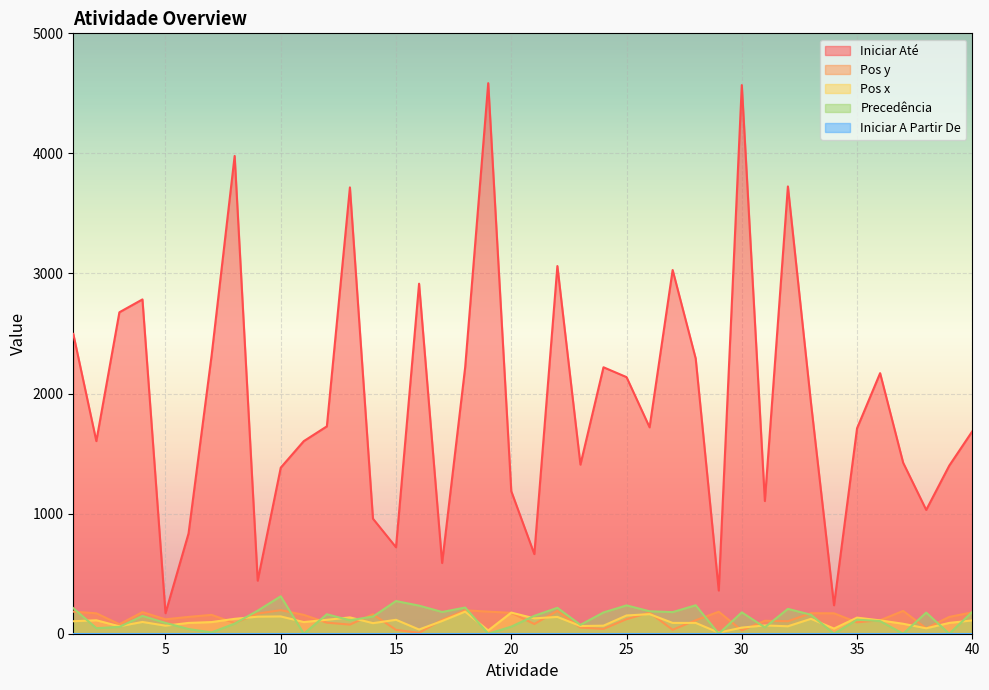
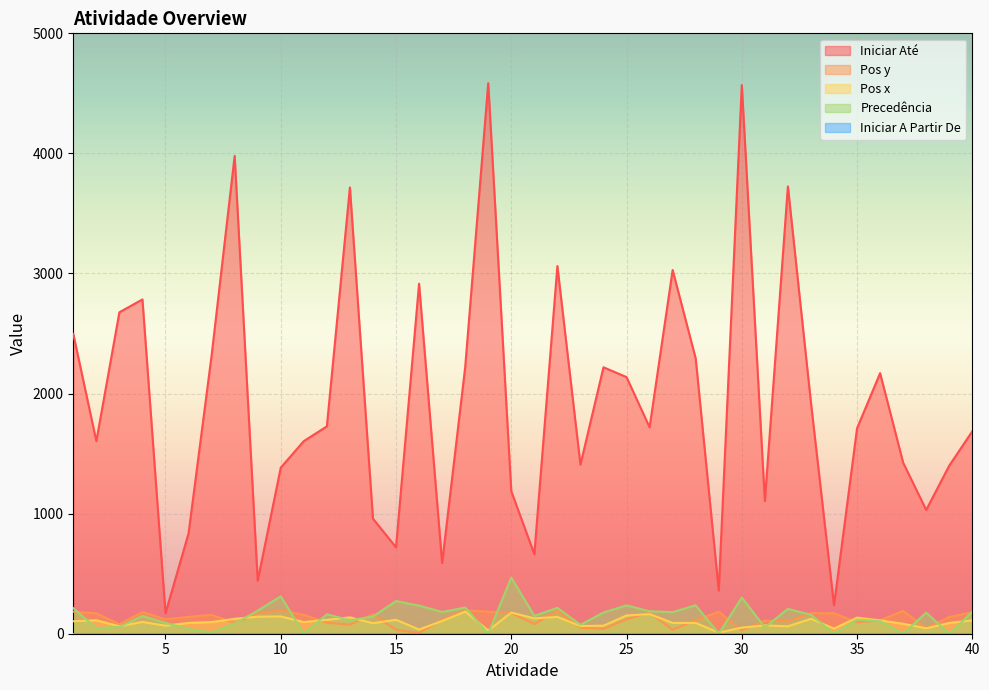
Precedência, 20: 60 -> 470
Precedência, 30: 180 -> 300
